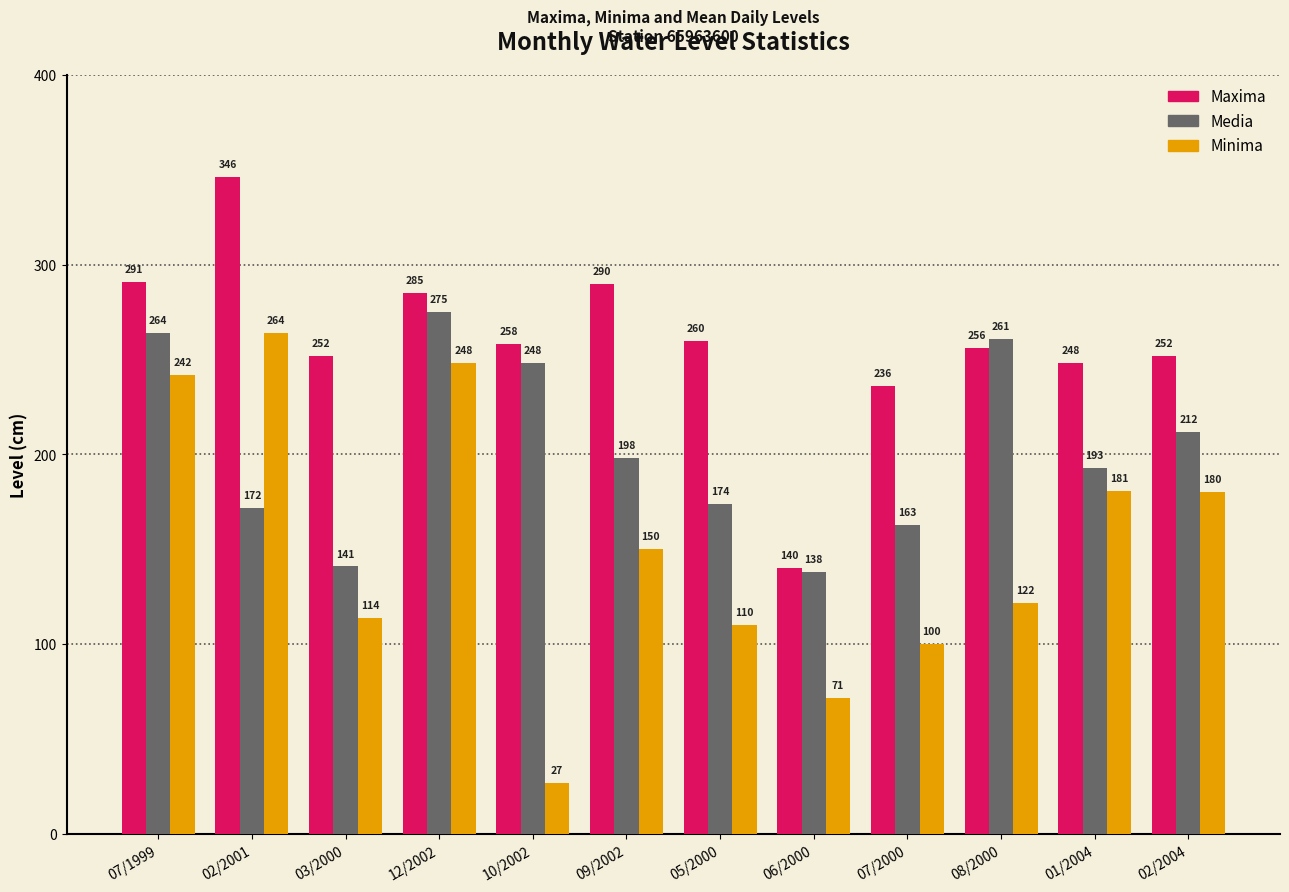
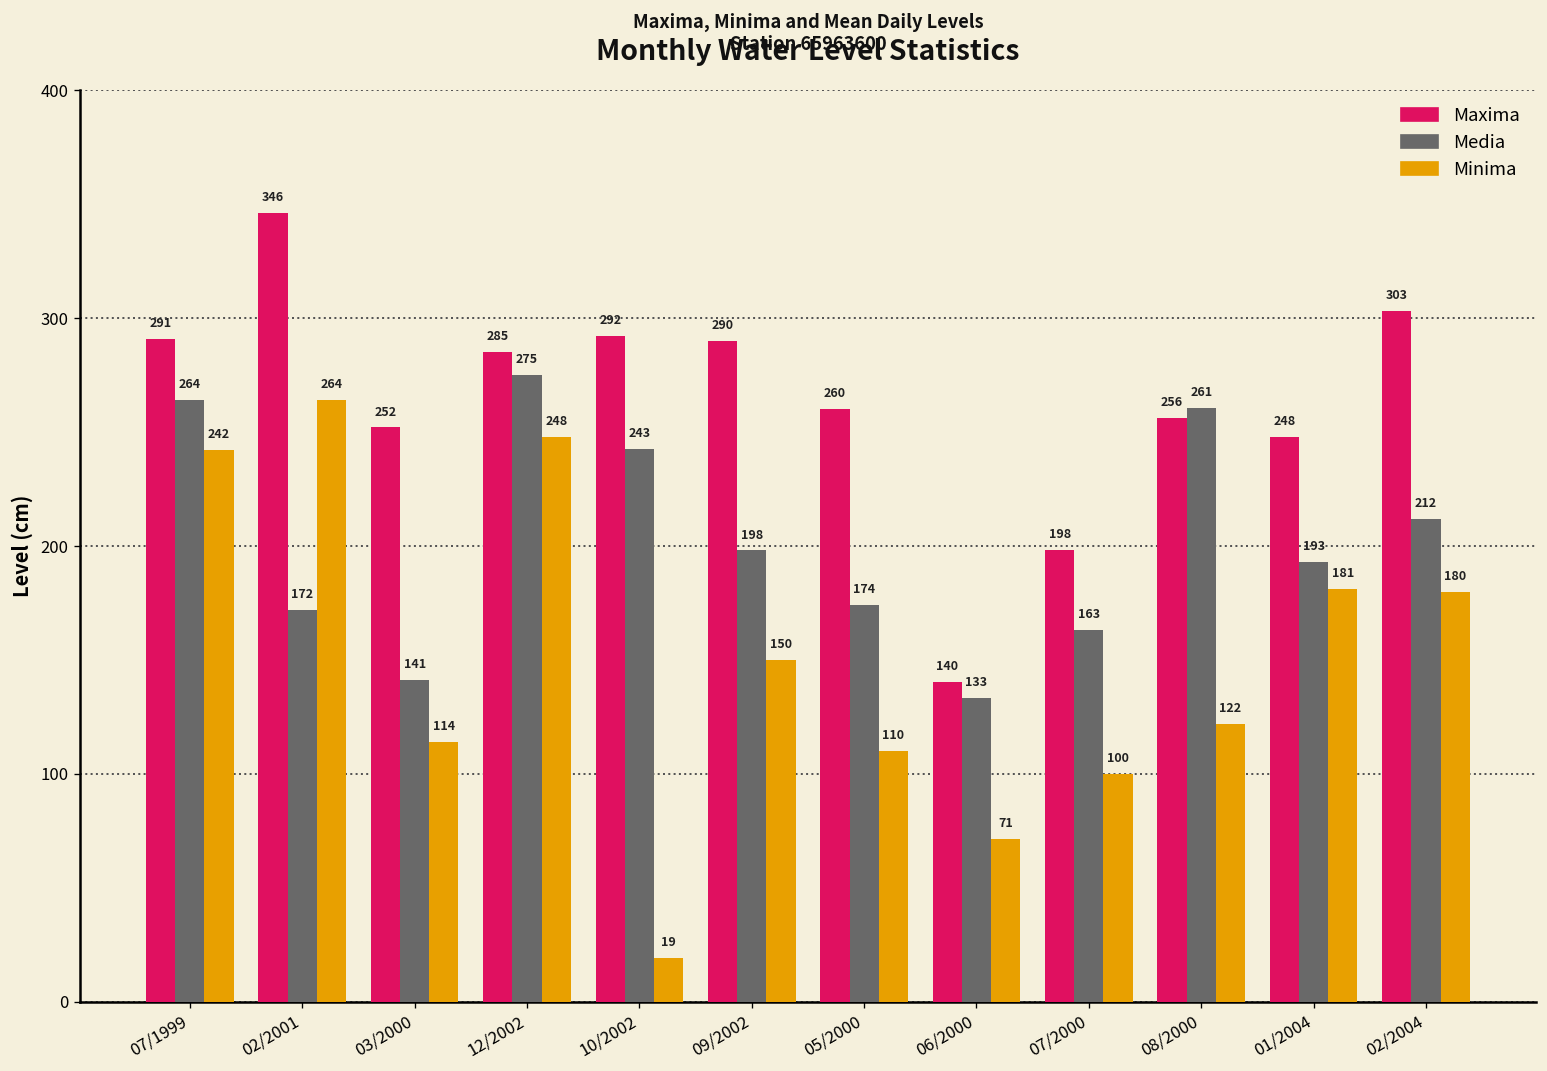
Maxima, 10/2002: 258 -> 292
Media, 10/2002: 248 -> 243
Minima, 10/2002: 27 -> 19
Media, 06/2000: 138 -> 133
Maxima, 07/2000: 236 -> 198
Maxima, 02/2004: 252 -> 303
